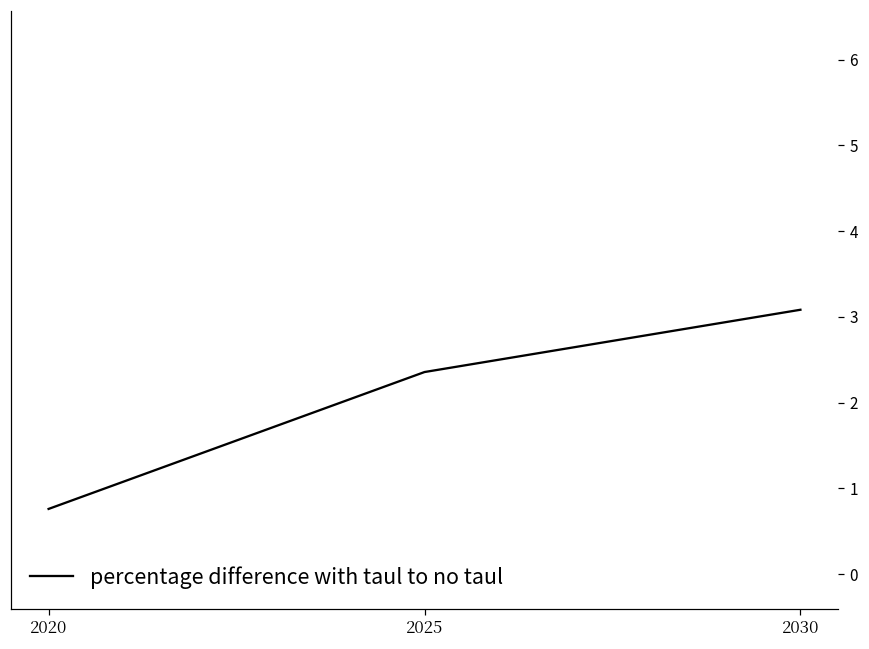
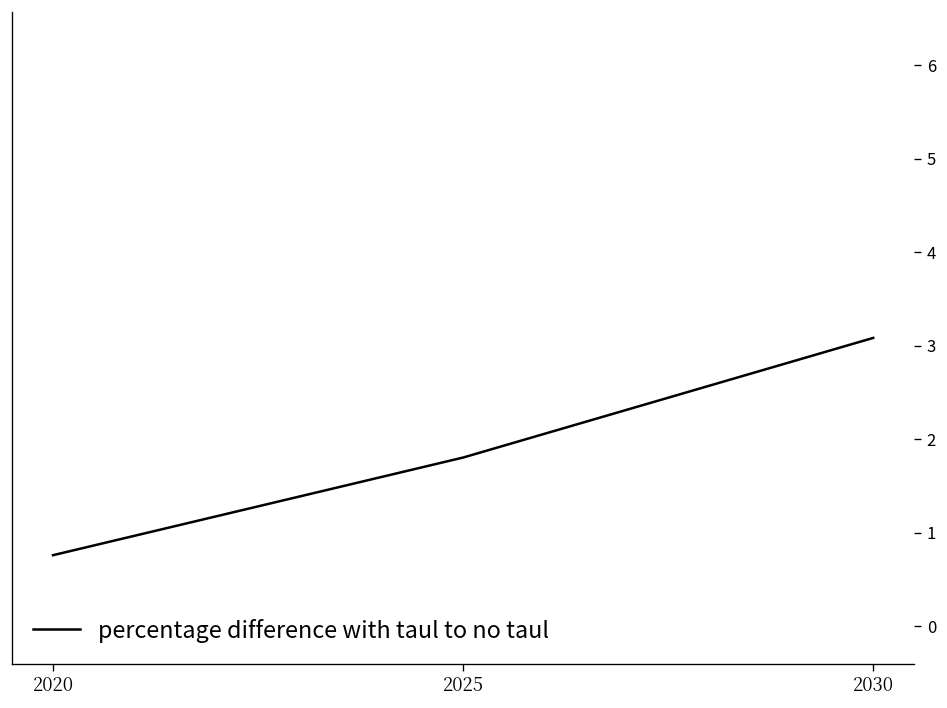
2025: 2.4 -> 1.8
